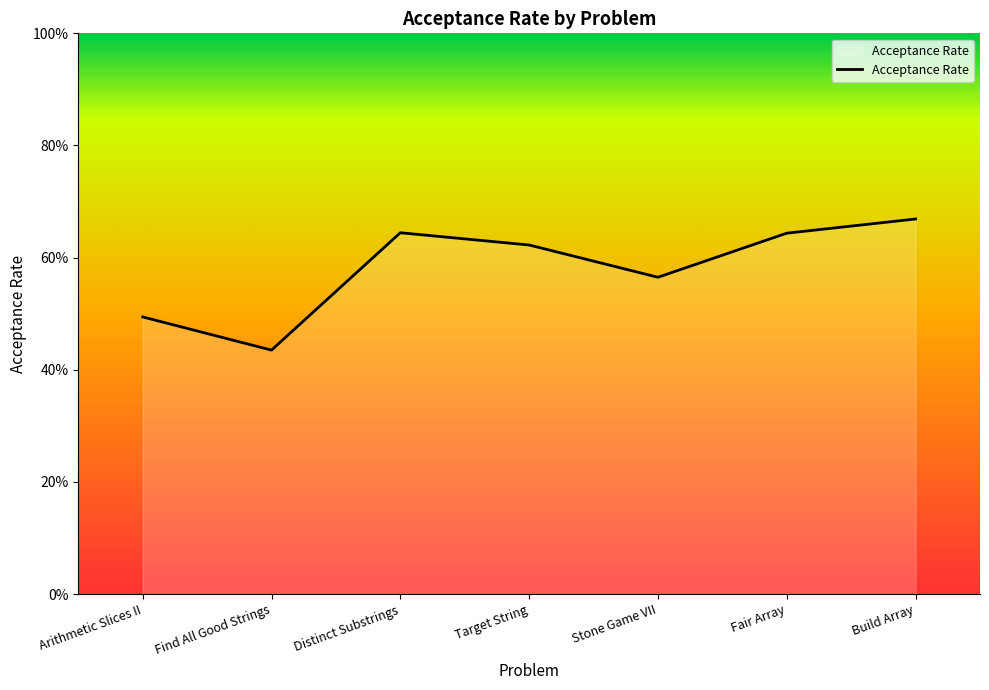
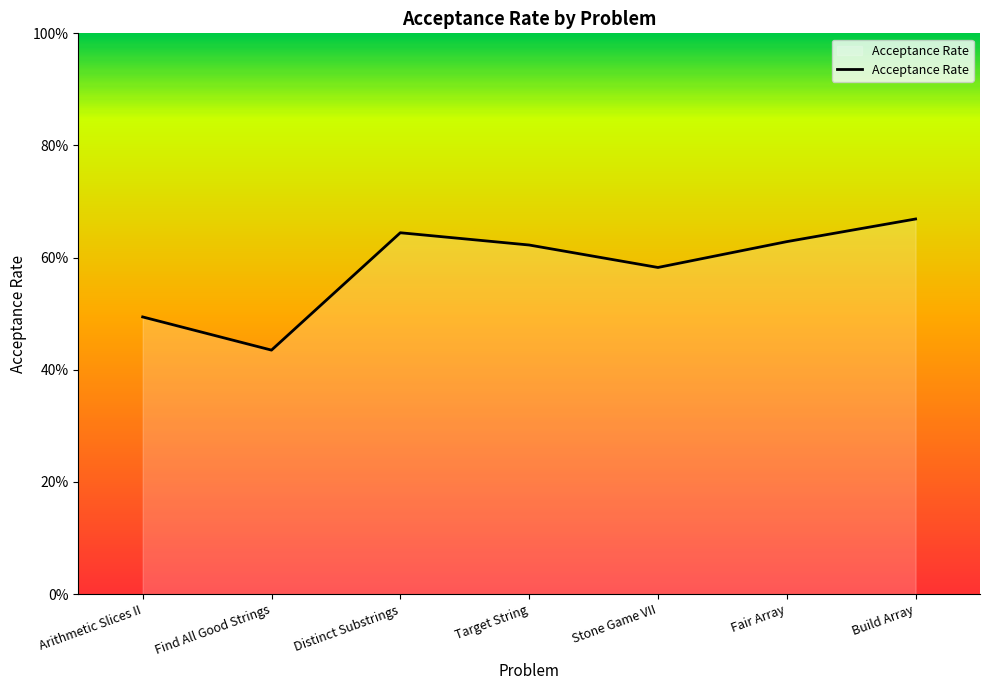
Stone Game VII: 57% -> 58%
Fair Array: 64% -> 63%
